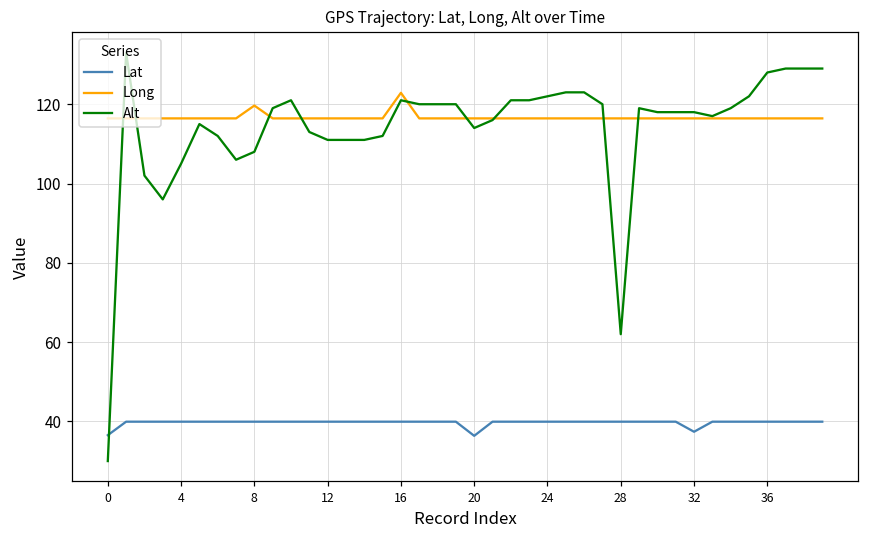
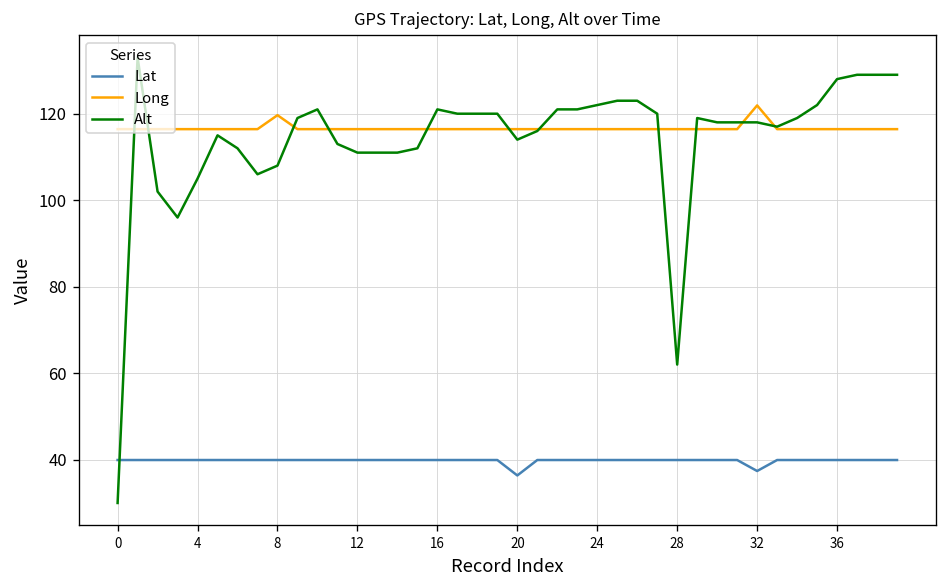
Lat, 0: 37 -> 40
Long, 16: 123 -> 116
Long, 32: 116 -> 122
